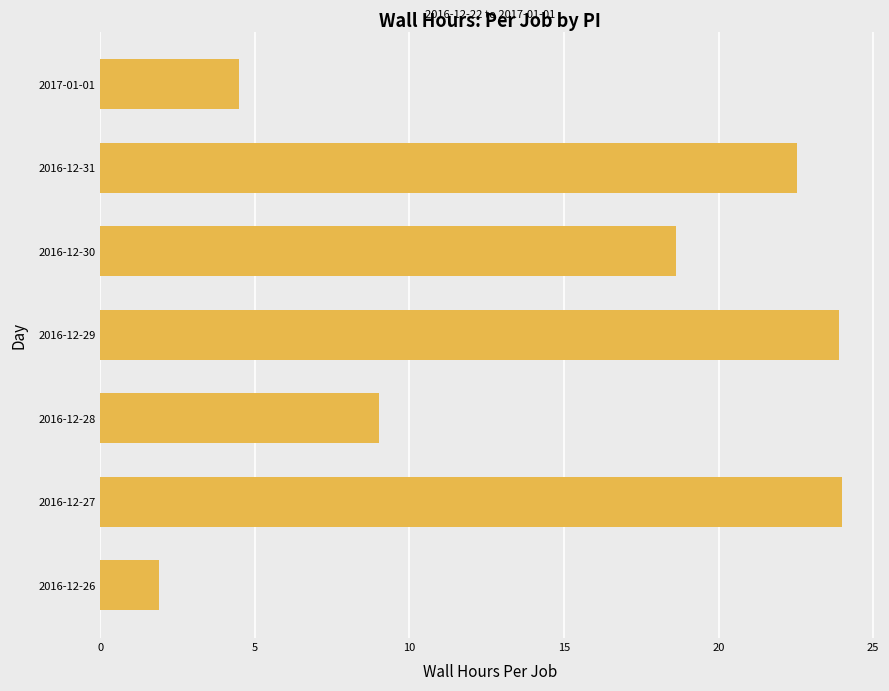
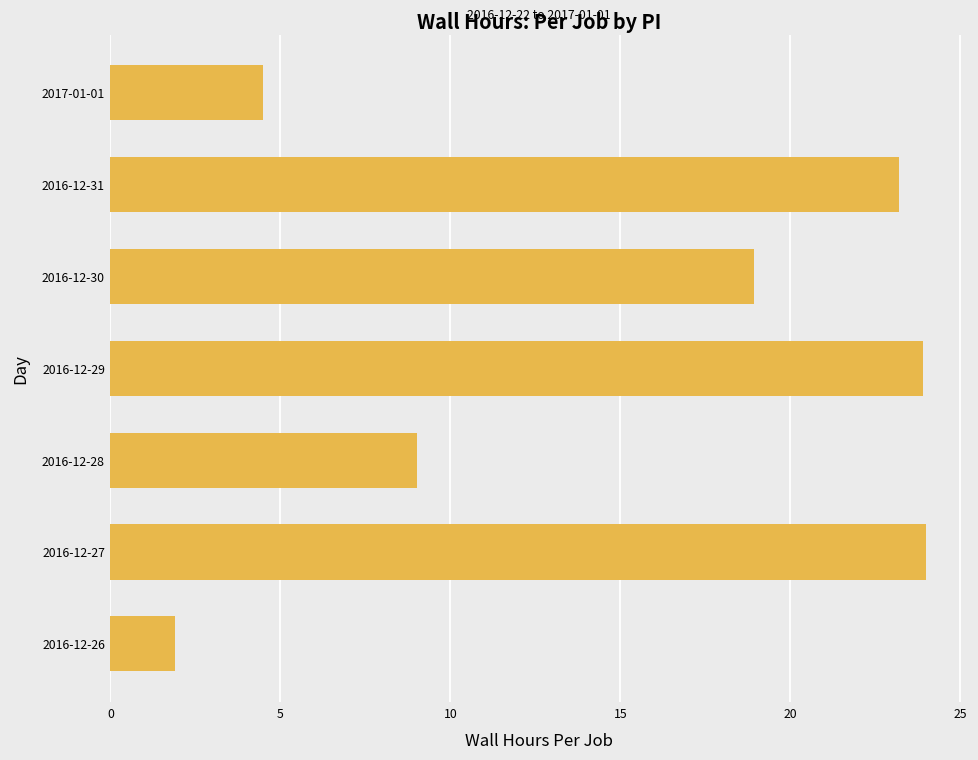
2016-12-31: 22.5 -> 23.2
2016-12-30: 18.6 -> 18.9
